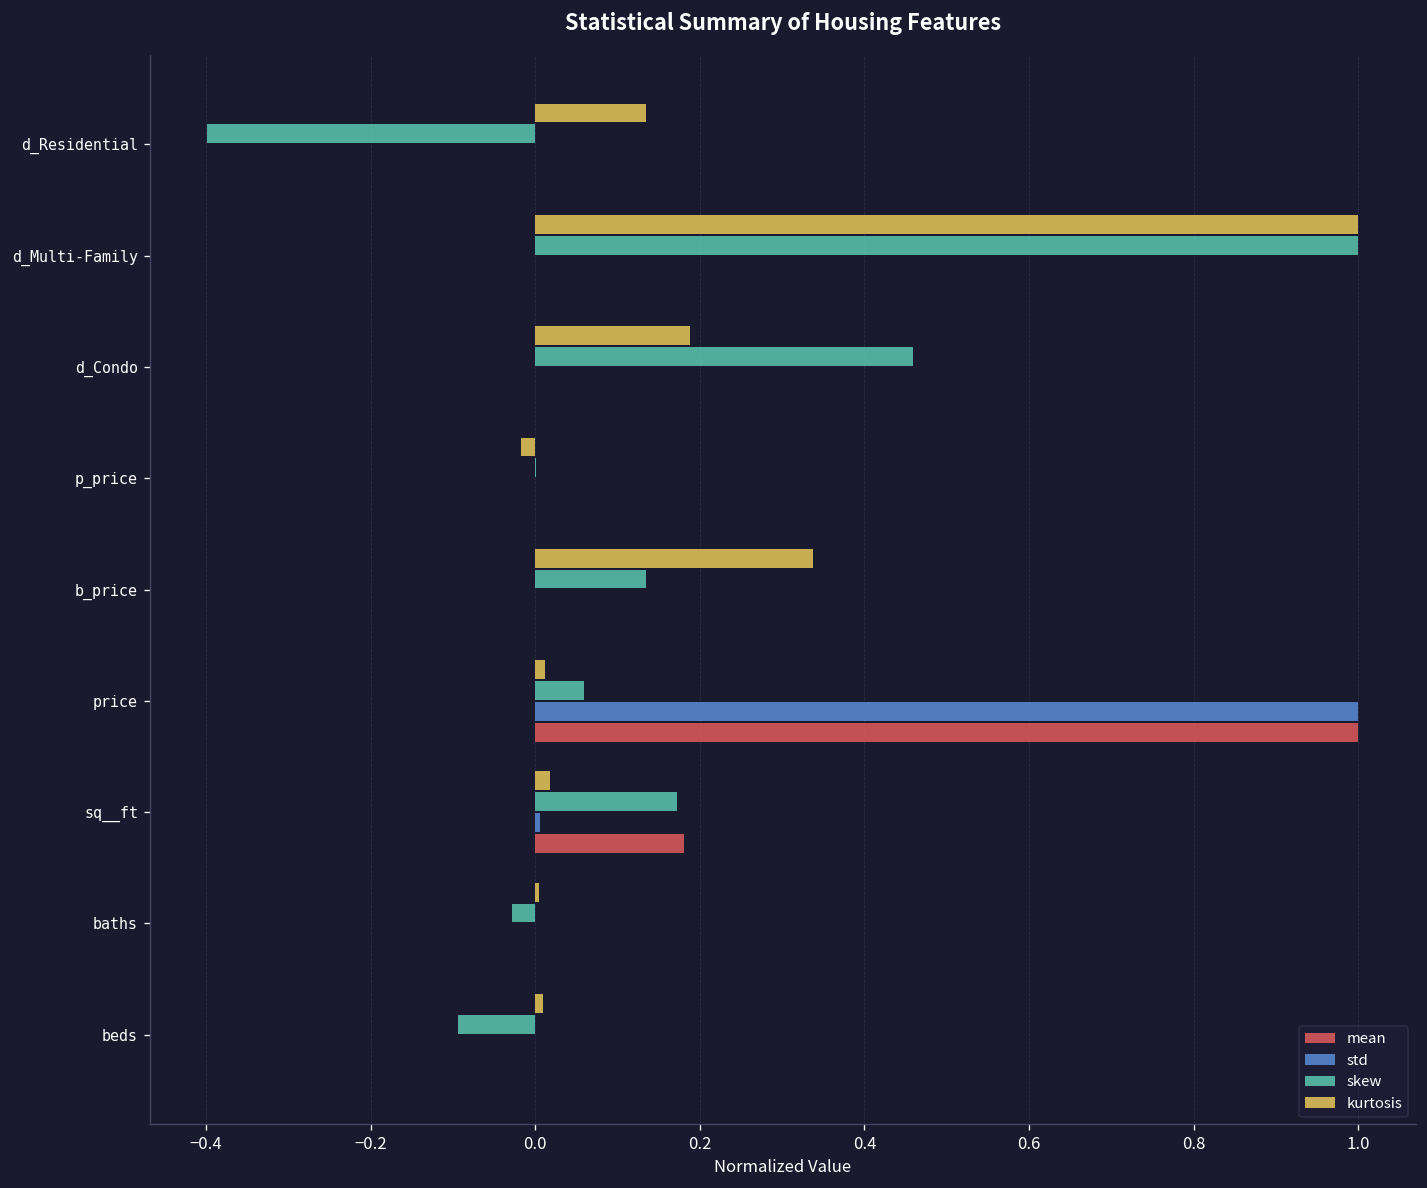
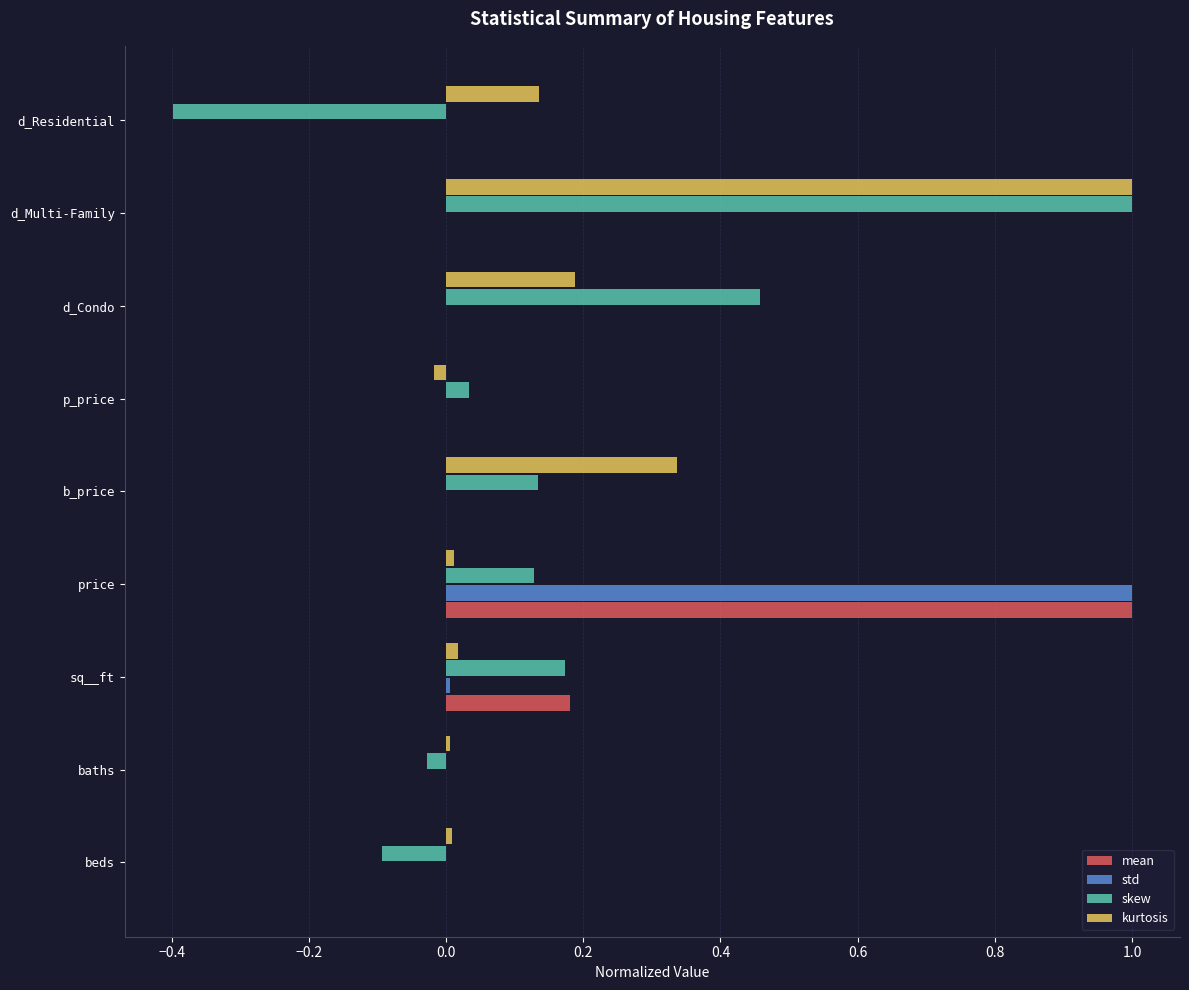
skew, p_price: 0.00 -> 0.03
skew, price: 0.06 -> 0.13
